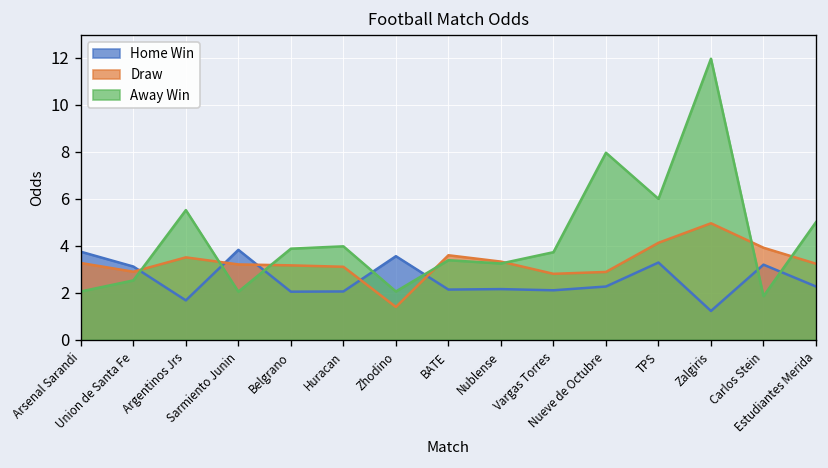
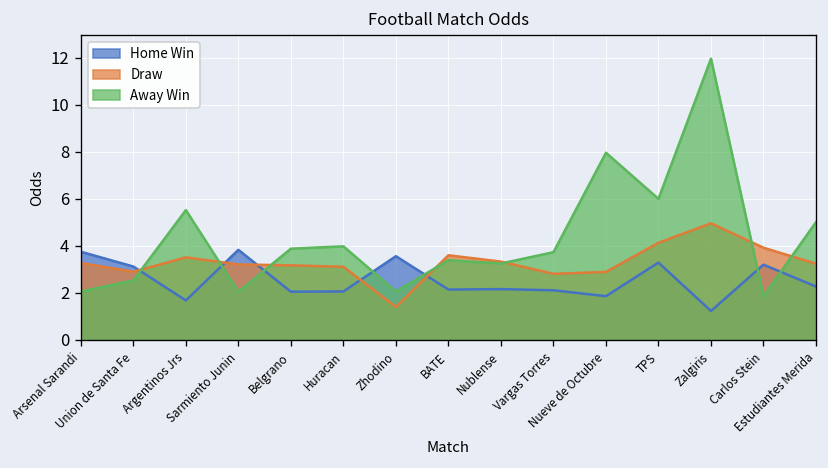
Home Win, Nueve de Octubre: 2.3 -> 1.9
